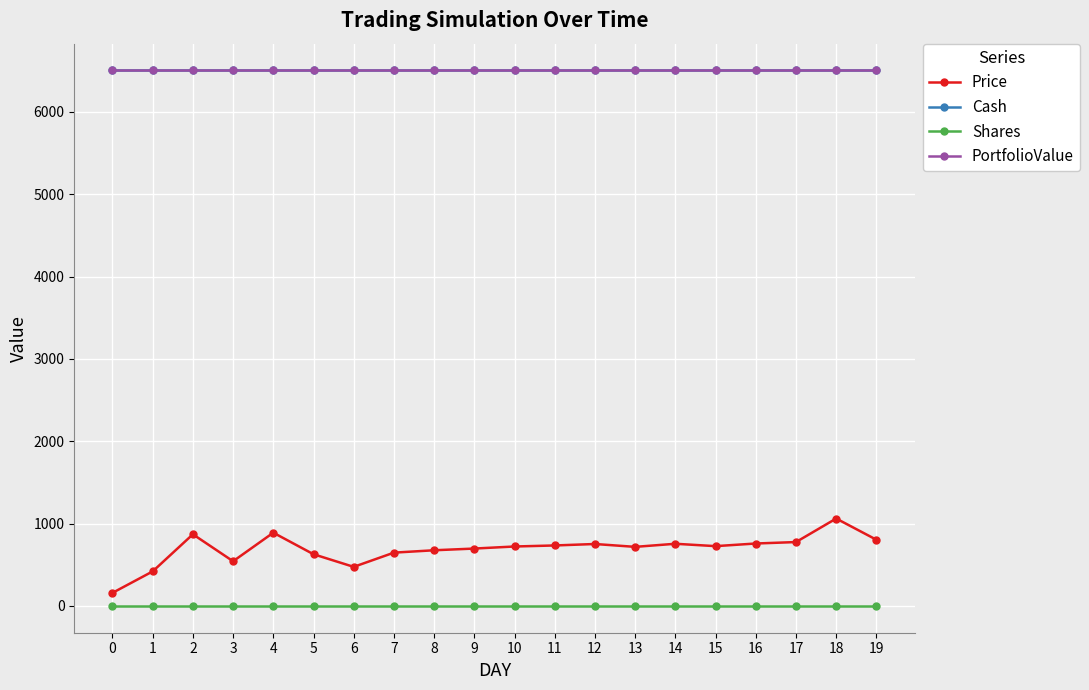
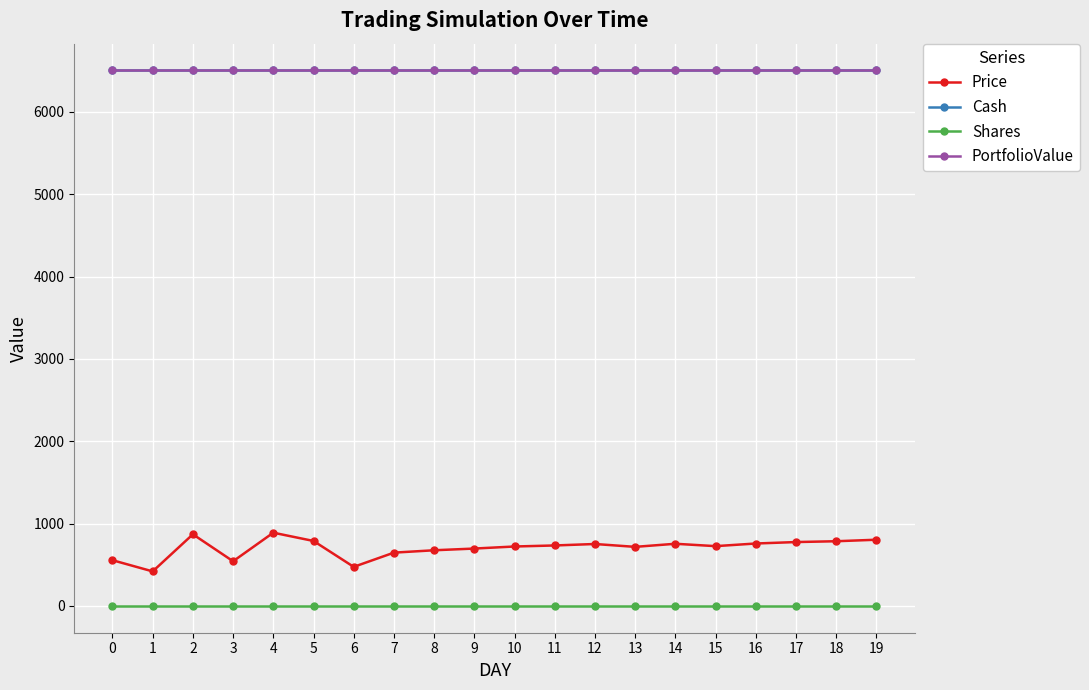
Price, 0: 200 -> 600
Price, 5: 600 -> 800
Price, 18: 1100 -> 800
